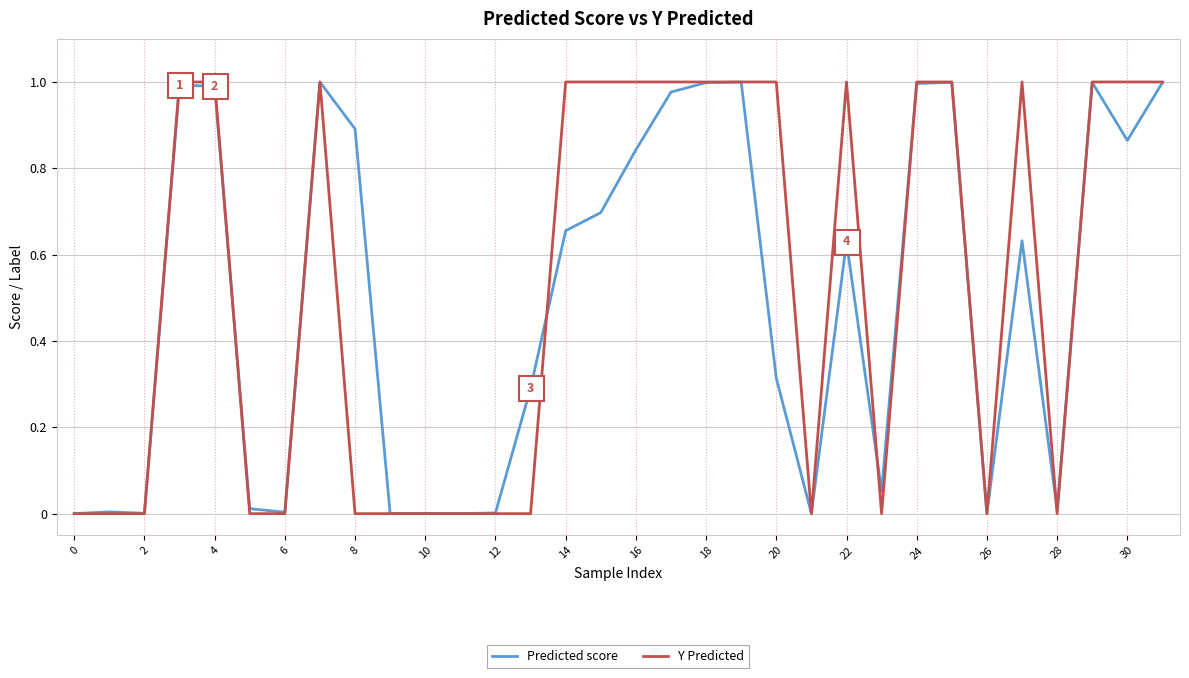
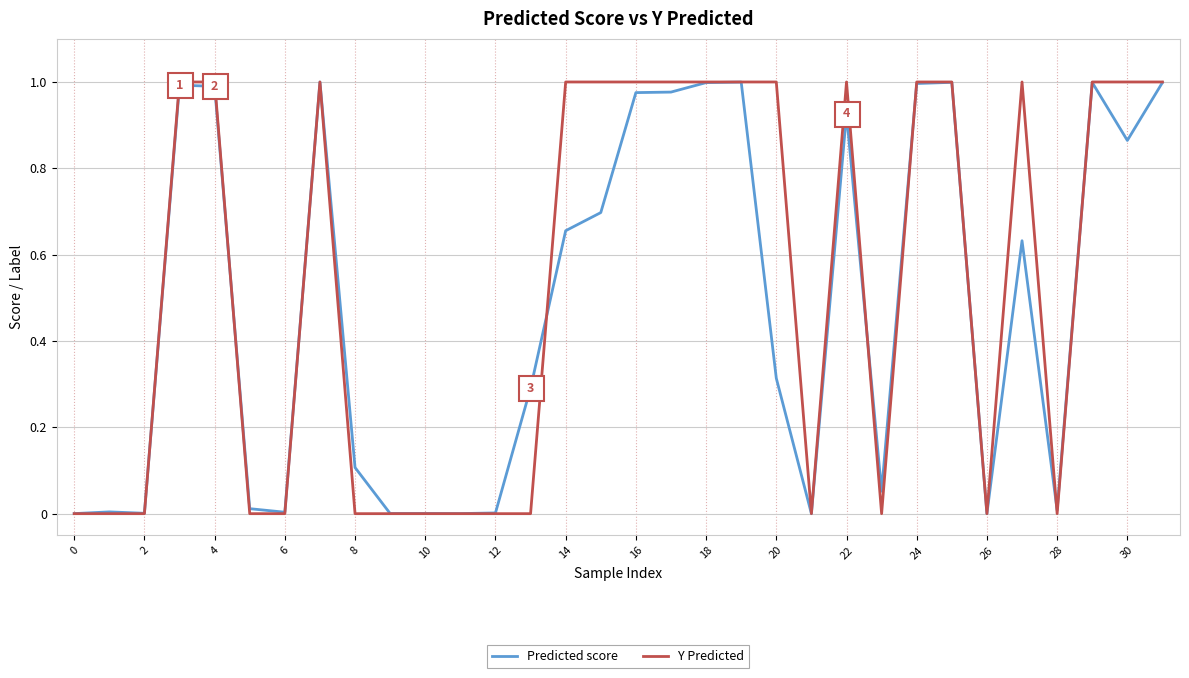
Predicted score, 8: 0.89 -> 0.11
Predicted score, 16: 0.84 -> 0.98
Predicted score, 22: 0.63 -> 0.93
